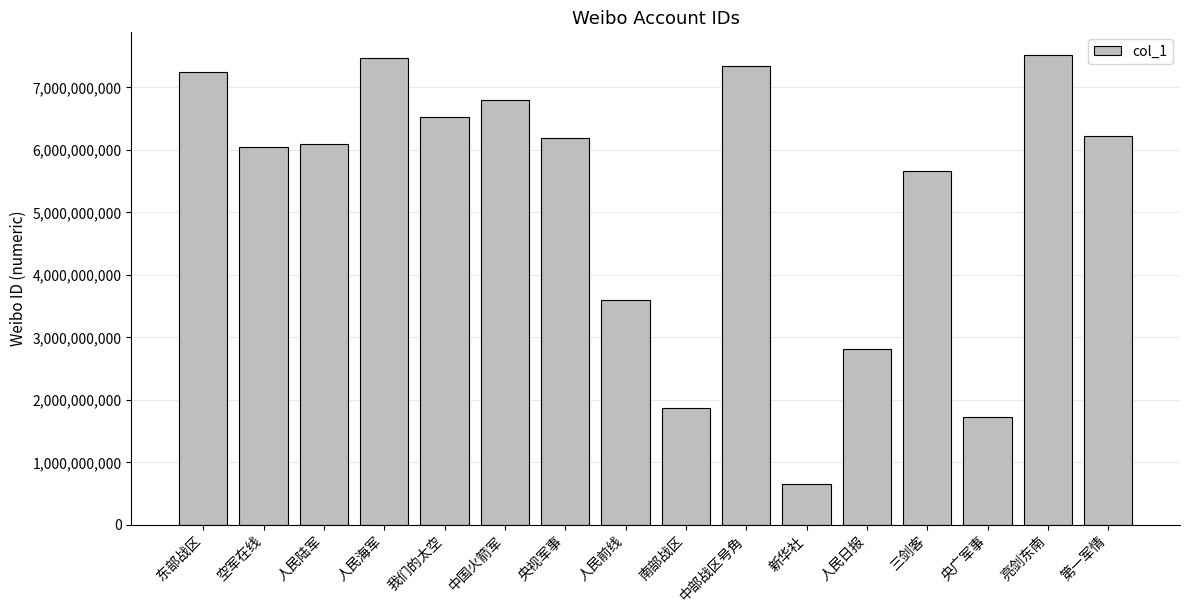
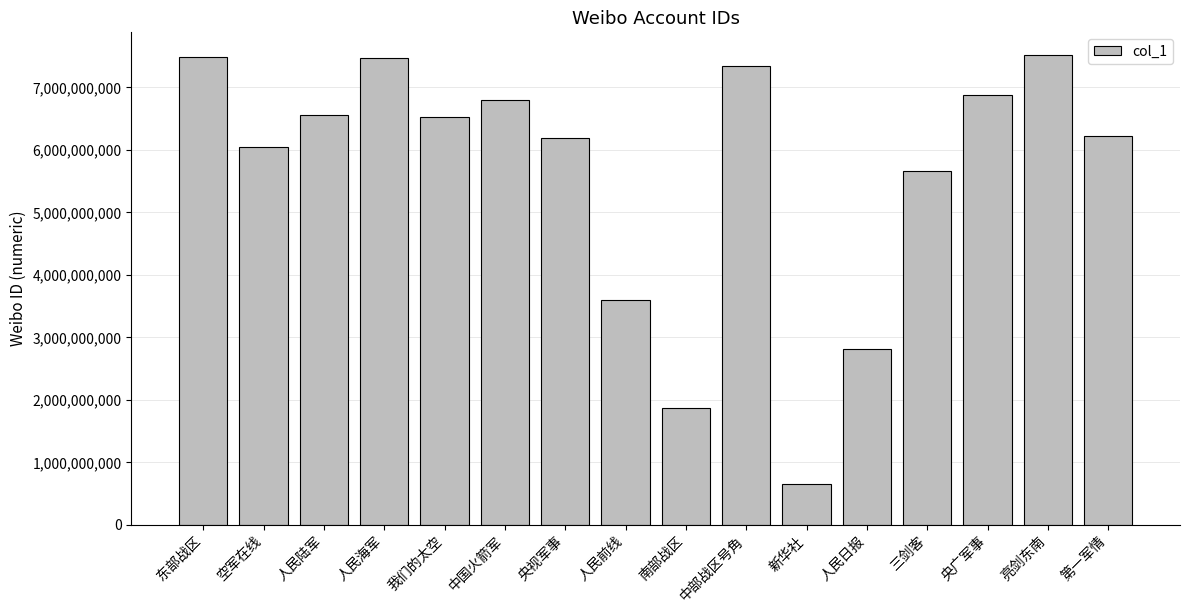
东部战区: 7,200,000,000 -> 7,500,000,000
人民陆军: 6,100,000,000 -> 6,600,000,000
央广军事: 1,700,000,000 -> 6,900,000,000
